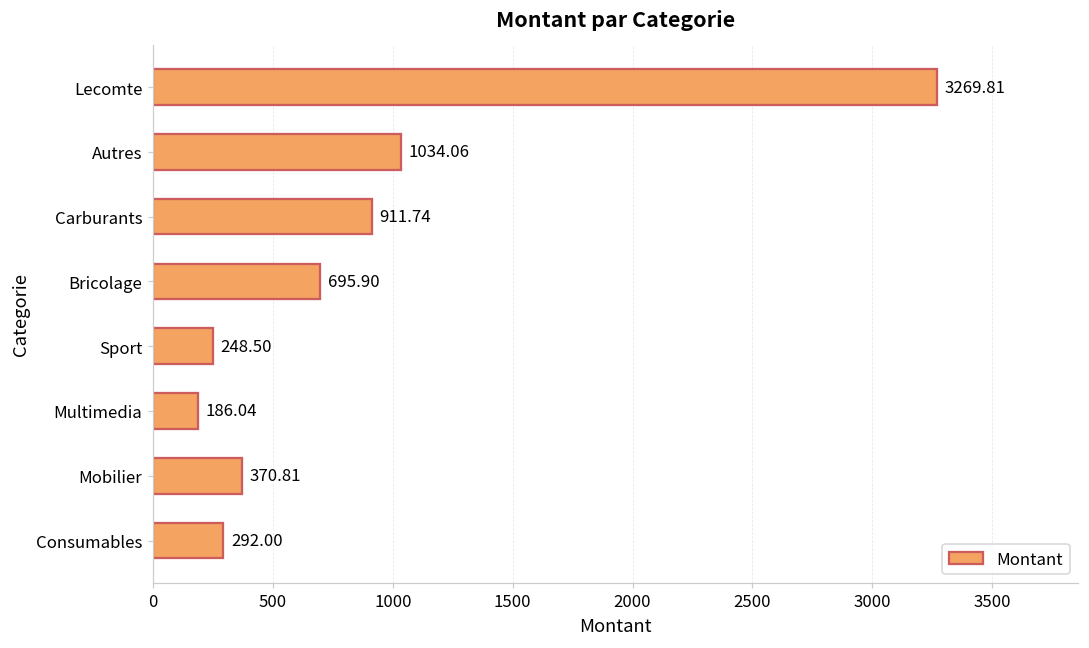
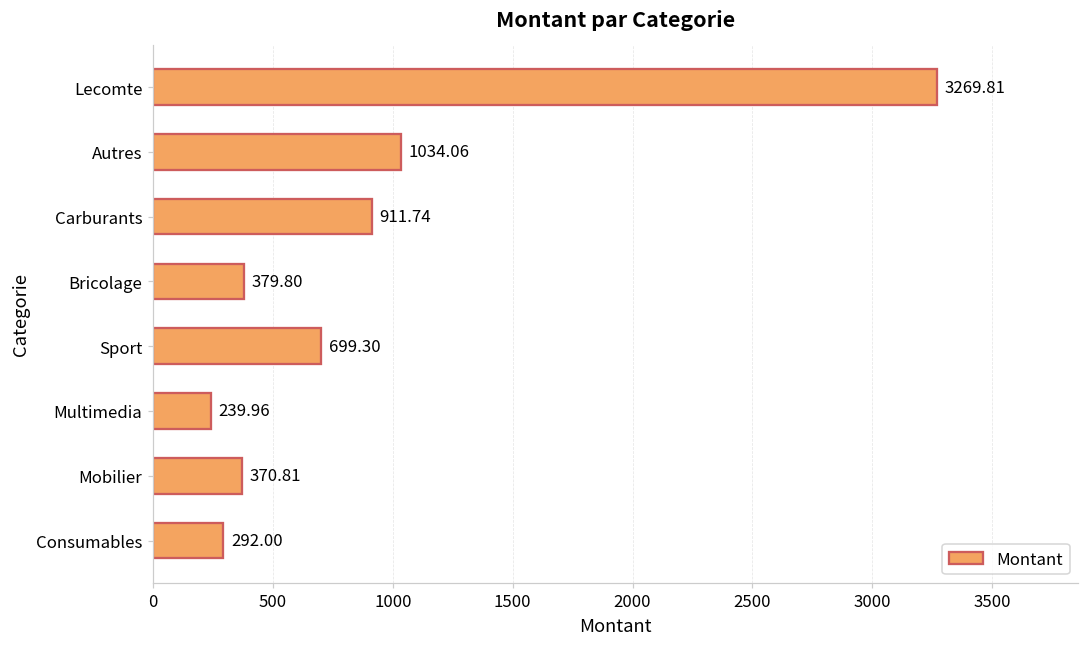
Bricolage: 695.90 -> 379.80
Sport: 248.50 -> 699.30
Multimedia: 186.04 -> 239.96
